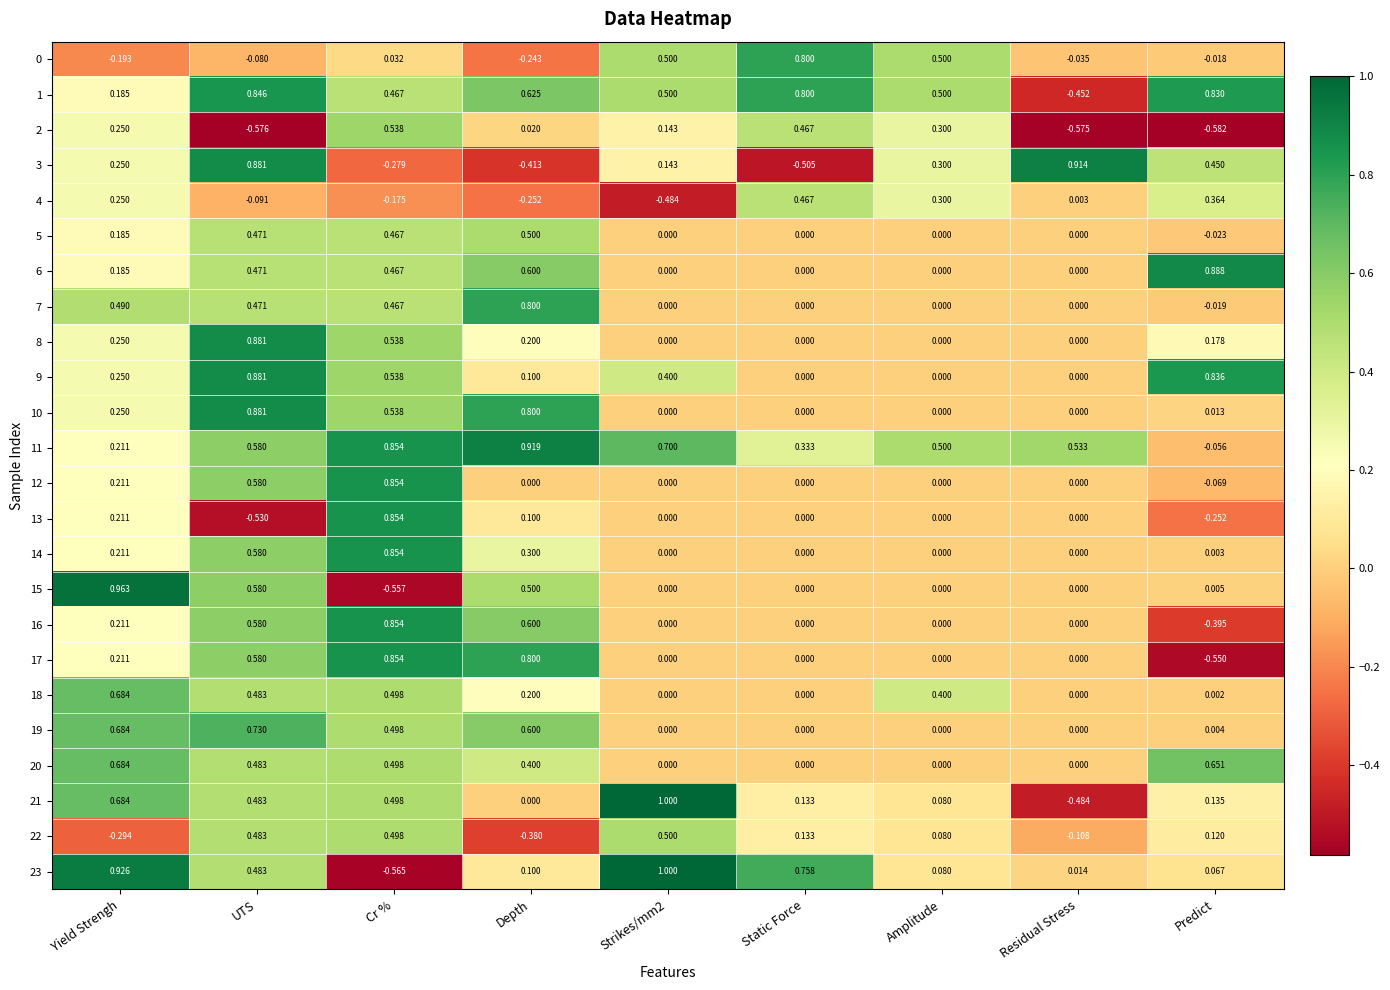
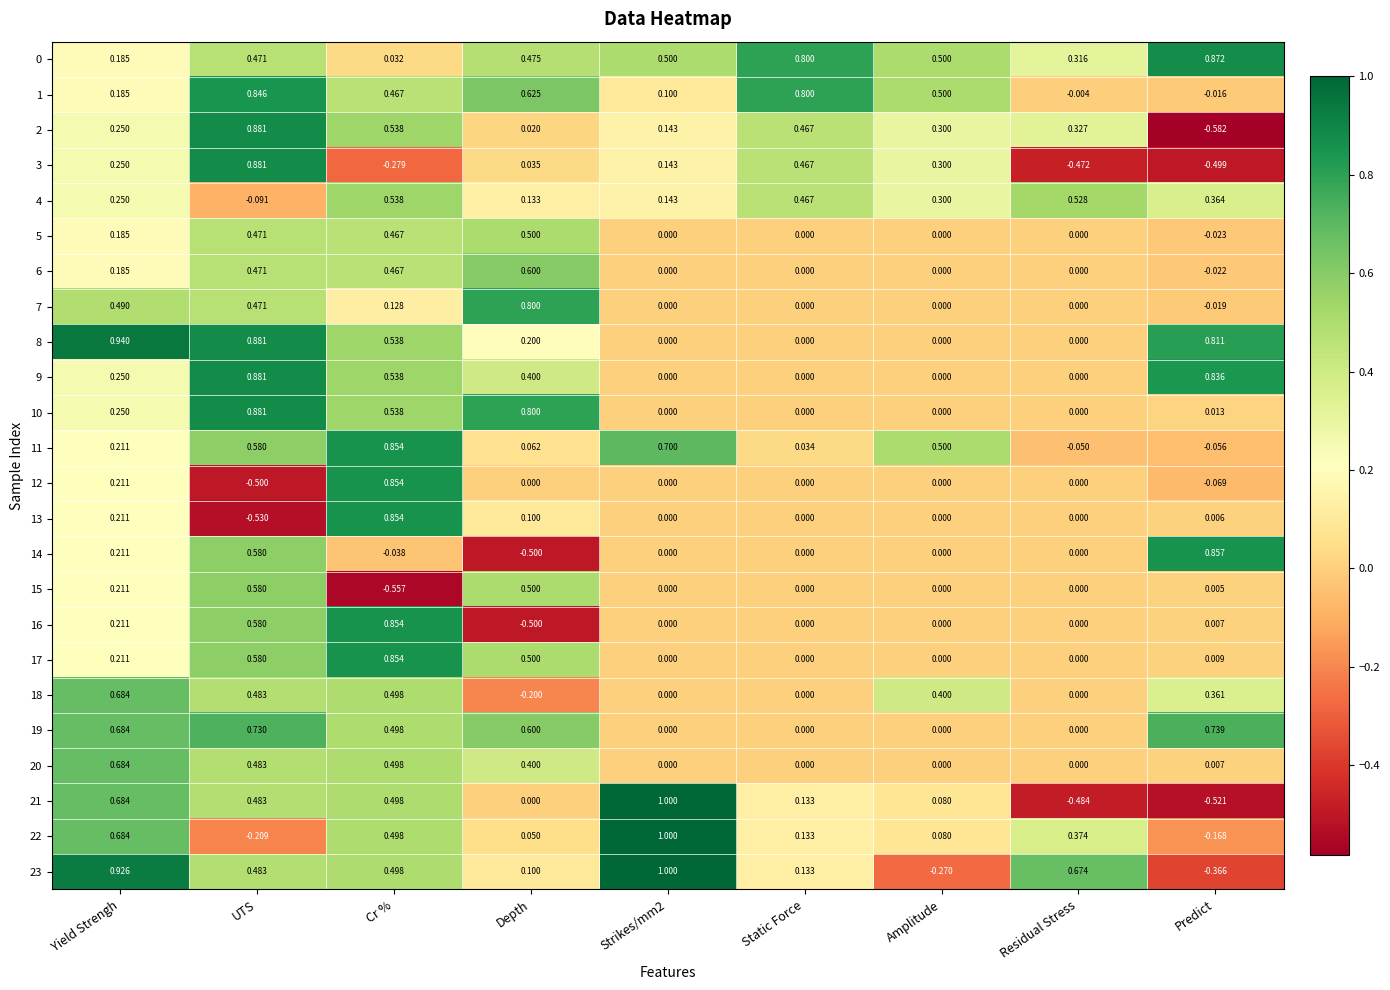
0, Yield Strengh: -0.193 -> 0.185
0, UTS: -0.080 -> 0.471
0, Depth: -0.243 -> 0.475
0, Residual Stress: -0.035 -> 0.316
0, Predict: -0.018 -> 0.872
1, Strikes/mm2: 0.500 -> 0.100
1, Residual Stress: -0.452 -> -0.004
1, Predict: 0.830 -> -0.016
2, UTS: -0.576 -> 0.881
2, Residual Stress: -0.575 -> 0.327
3, Depth: -0.413 -> 0.035
3, Static Force: -0.505 -> 0.467
3, Residual Stress: 0.914 -> -0.472
3, Predict: 0.450 -> -0.499
4, Cr %: -0.175 -> 0.538
4, Depth: -0.252 -> 0.133
4, Strikes/mm2: -0.484 -> 0.143
4, Residual Stress: 0.003 -> 0.528
6, Predict: 0.888 -> -0.022
7, Cr %: 0.467 -> 0.128
8, Yield Strengh: 0.250 -> 0.940
8, Predict: 0.178 -> 0.811
9, Depth: 0.100 -> 0.400
9, Strikes/mm2: 0.400 -> 0.000
11, Depth: 0.919 -> 0.062
11, Static Force: 0.333 -> 0.034
11, Residual Stress: 0.533 -> -0.050
12, UTS: 0.580 -> -0.500
13, Predict: -0.252 -> 0.006
14, Cr %: 0.854 -> -0.038
14, Depth: 0.300 -> -0.500
14, Predict: 0.003 -> 0.857
15, Yield Strengh: 0.963 -> 0.211
16, Depth: 0.600 -> -0.500
16, Predict: -0.395 -> 0.007
17, Depth: 0.800 -> 0.500
17, Predict: -0.550 -> 0.009
18, Depth: 0.200 -> -0.200
18, Predict: 0.002 -> 0.361
19, Predict: 0.004 -> 0.739
20, Predict: 0.651 -> 0.007
21, Predict: 0.135 -> -0.521
22, Yield Strengh: -0.294 -> 0.684
22, UTS: 0.483 -> -0.209
22, Depth: -0.380 -> 0.050
22, Strikes/mm2: 0.500 -> 1.000
22, Residual Stress: -0.108 -> 0.374
22, Predict: 0.120 -> -0.168
23, Cr %: -0.565 -> 0.498
23, Static Force: 0.758 -> 0.133
23, Amplitude: 0.080 -> -0.270
23, Residual Stress: 0.014 -> 0.674
23, Predict: 0.067 -> -0.366
